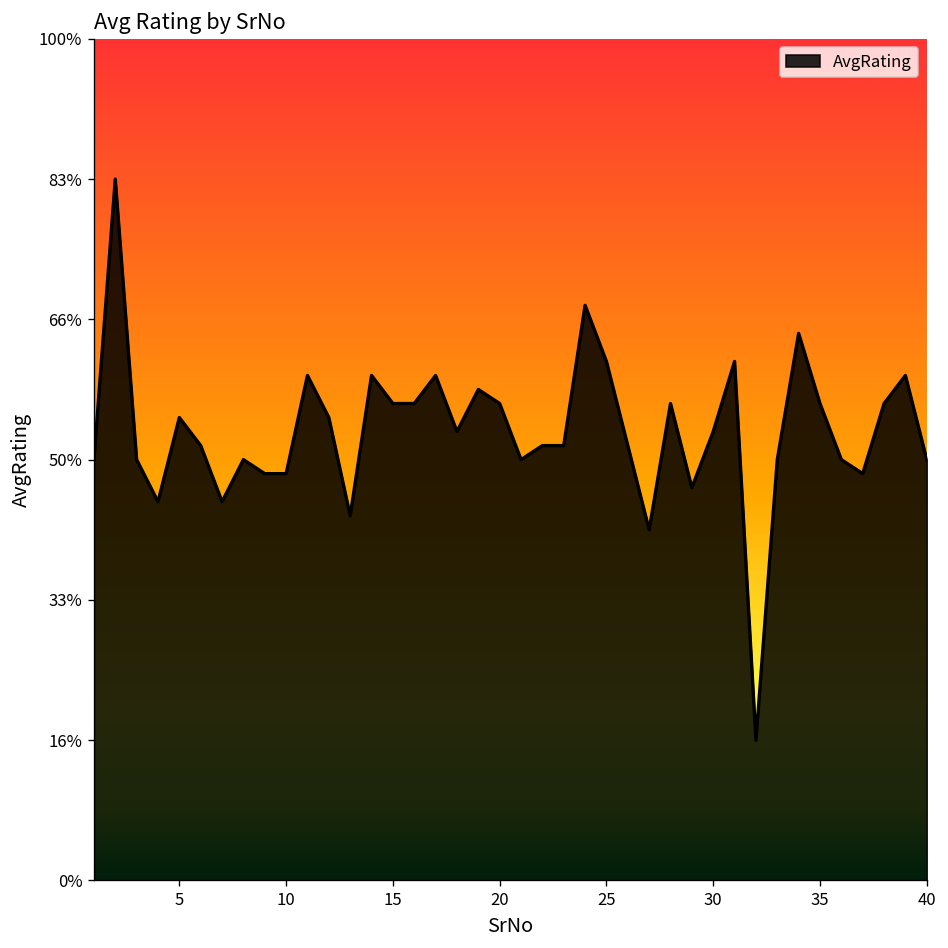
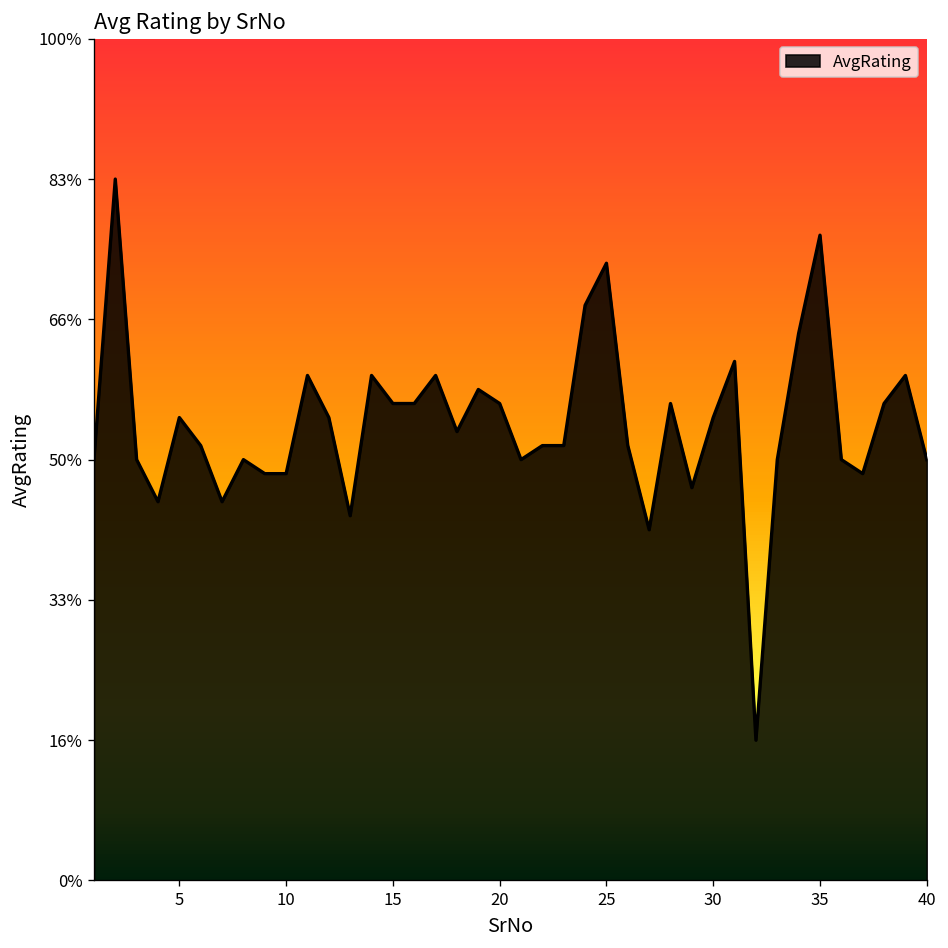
25: 62% -> 73%
30: 53% -> 55%
35: 57% -> 77%
